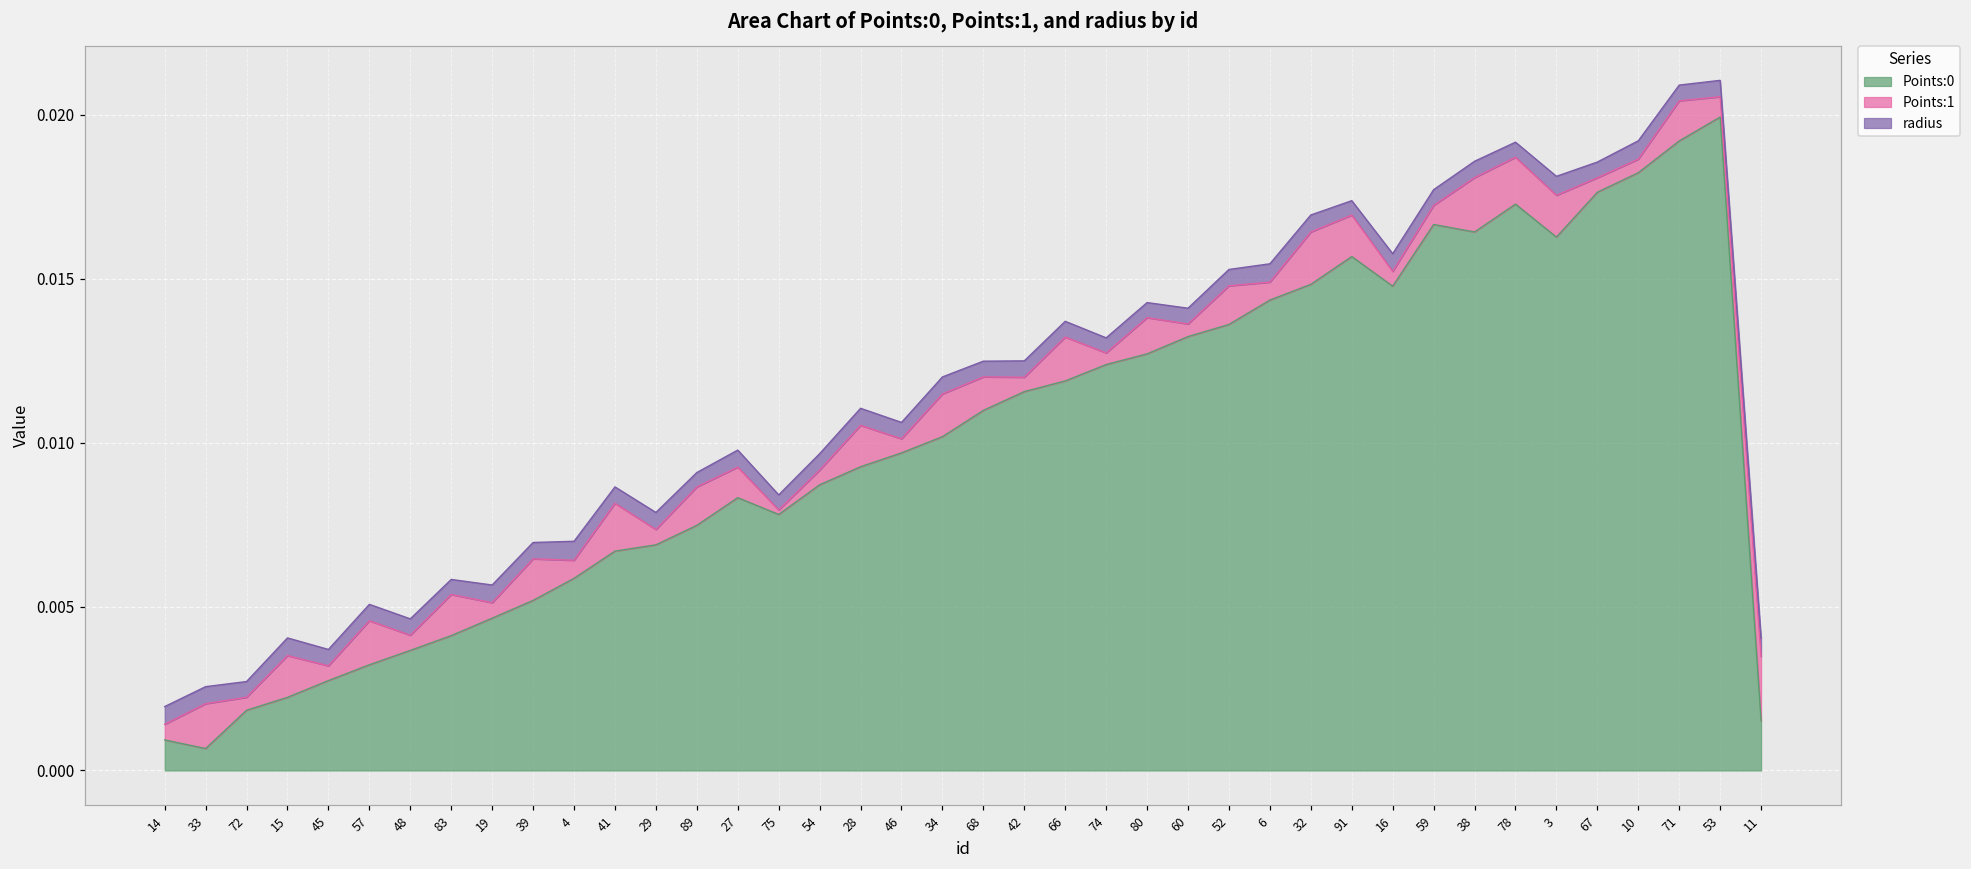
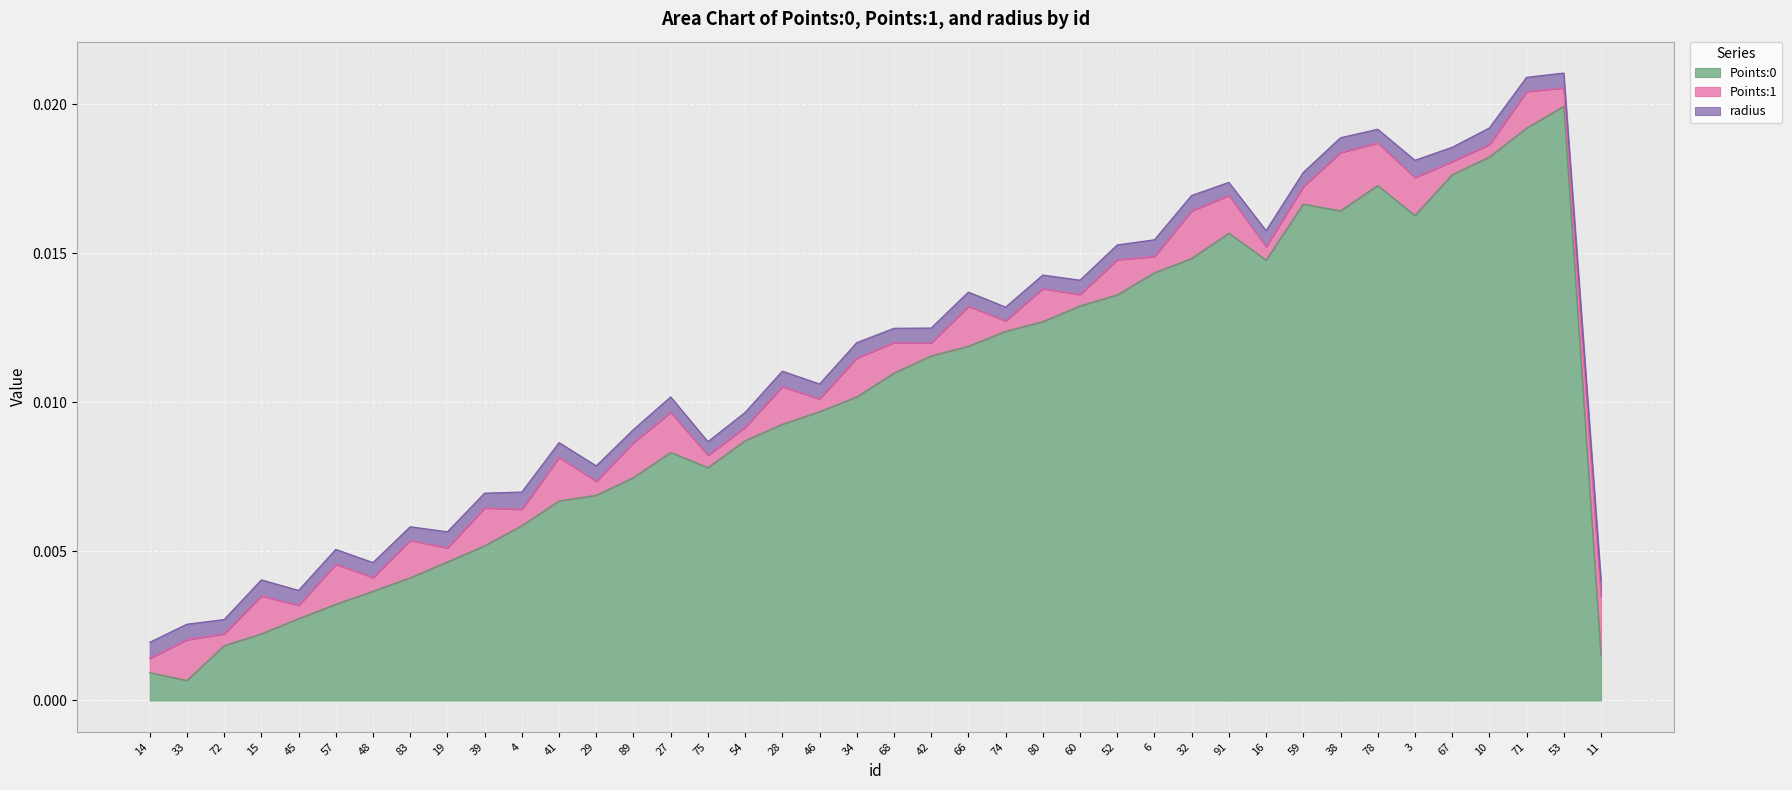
Points:1, 27: 0.0009 -> 0.0013
Points:1, 75: 0.0001 -> 0.0004
Points:1, 38: 0.0017 -> 0.0020
